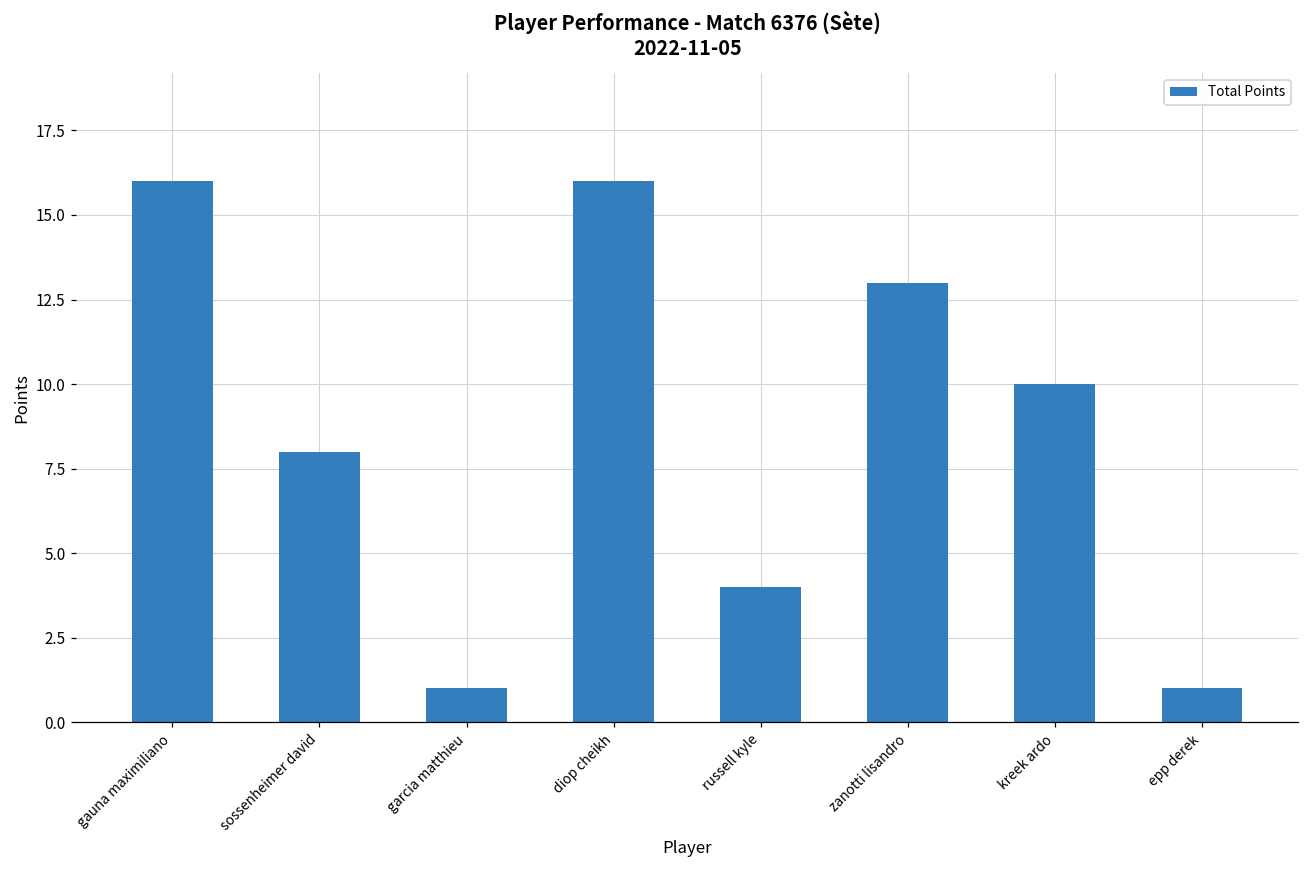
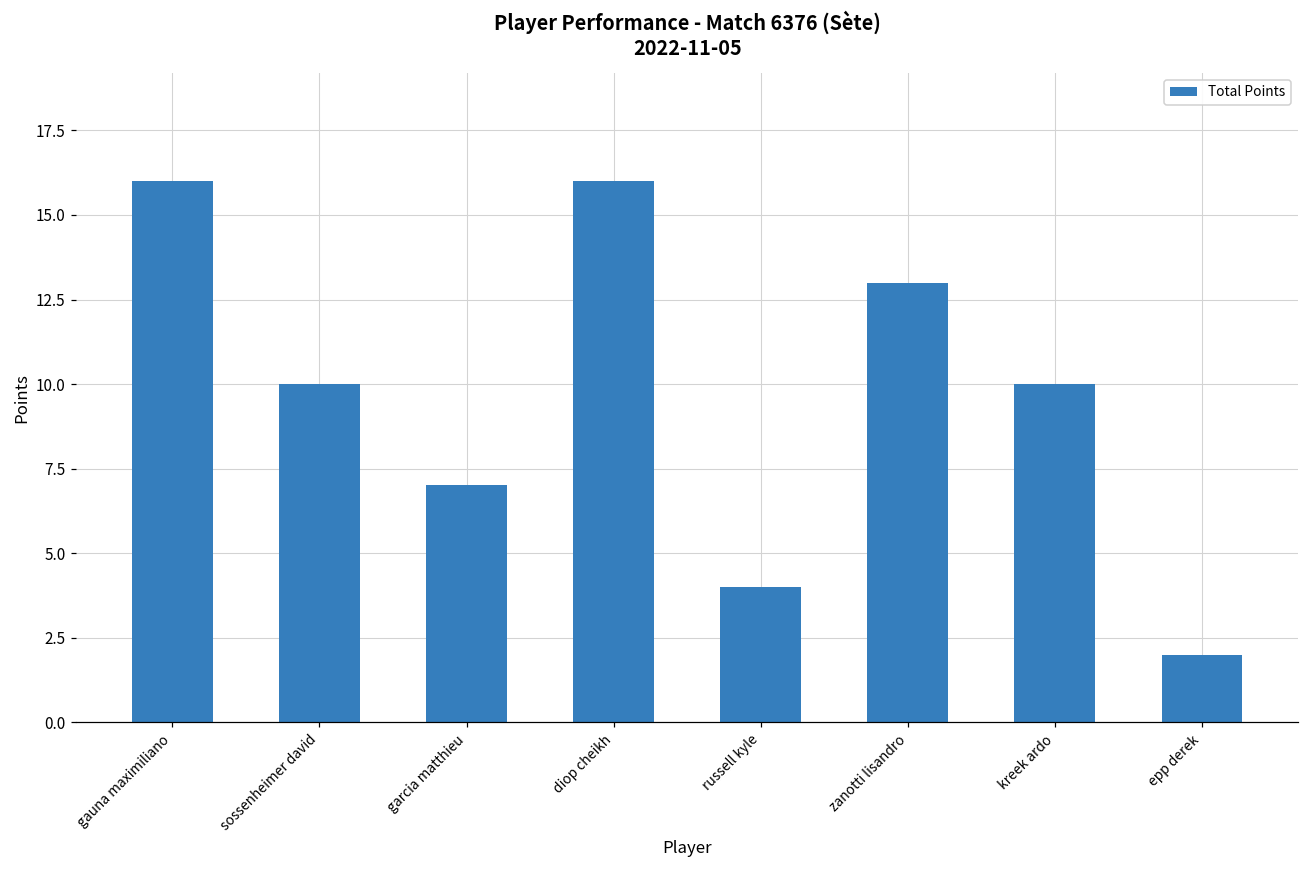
sossenheimer david: 8 -> 10
garcia matthieu: 1 -> 7
epp derek: 1 -> 2
